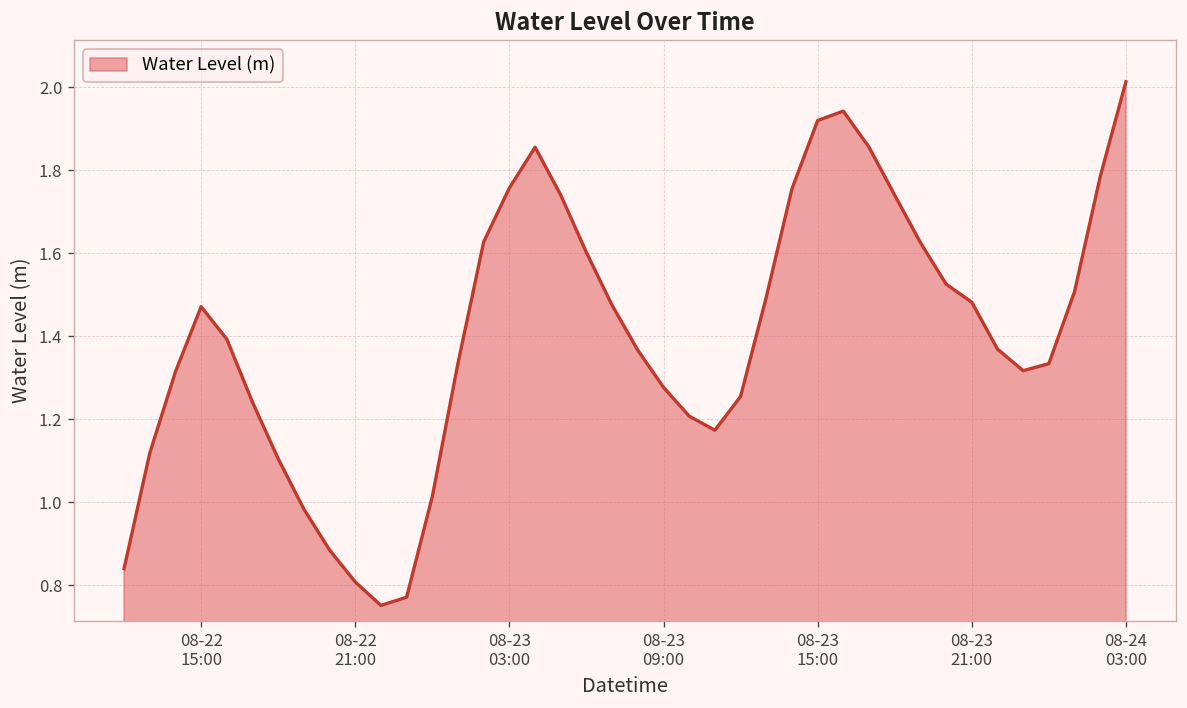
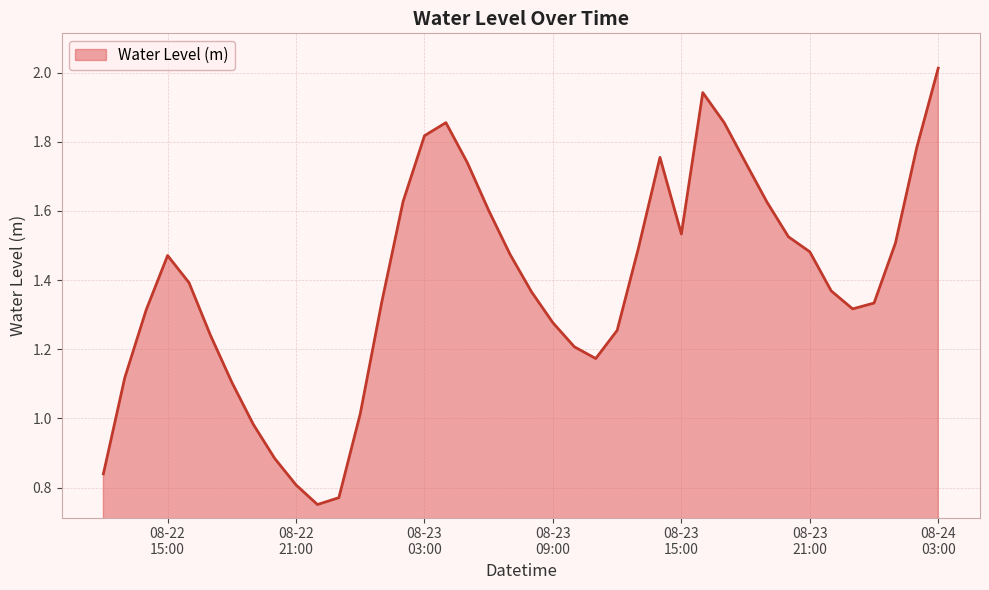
08-23 03:00: 1.76 -> 1.82
08-23 15:00: 1.92 -> 1.53
